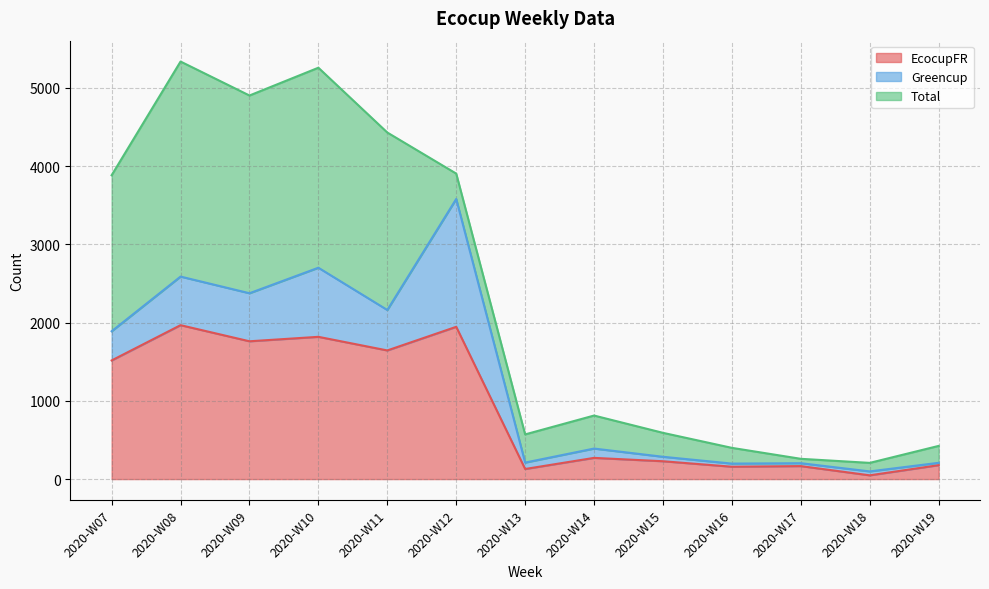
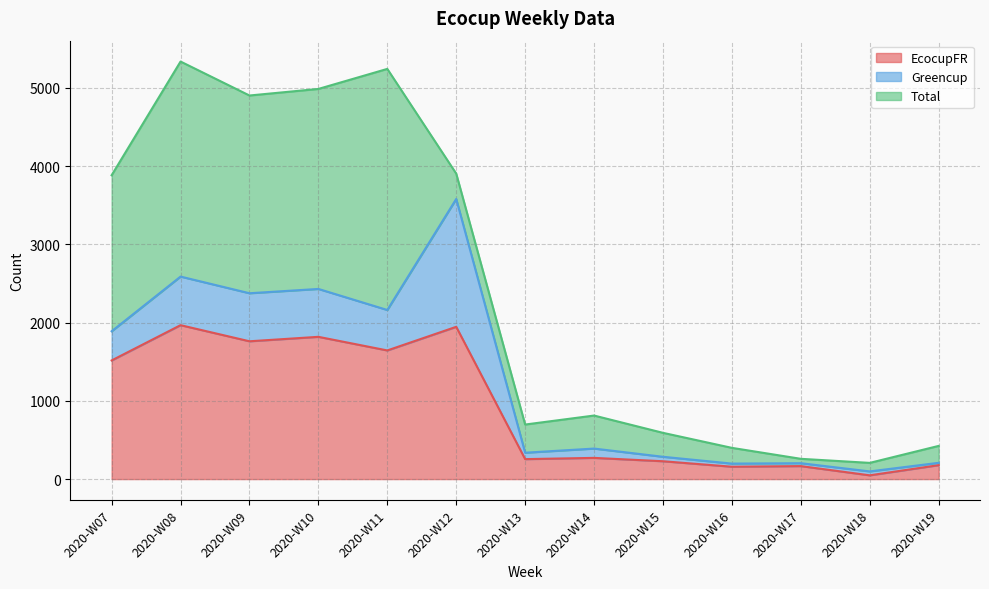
Greencup, 2020-W10: 900 -> 600
Total, 2020-W11: 2300 -> 3100
EcocupFR, 2020-W13: 100 -> 300
